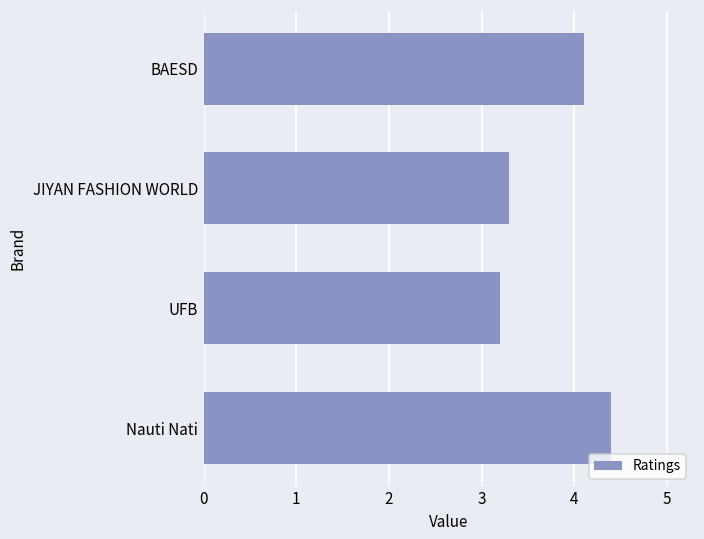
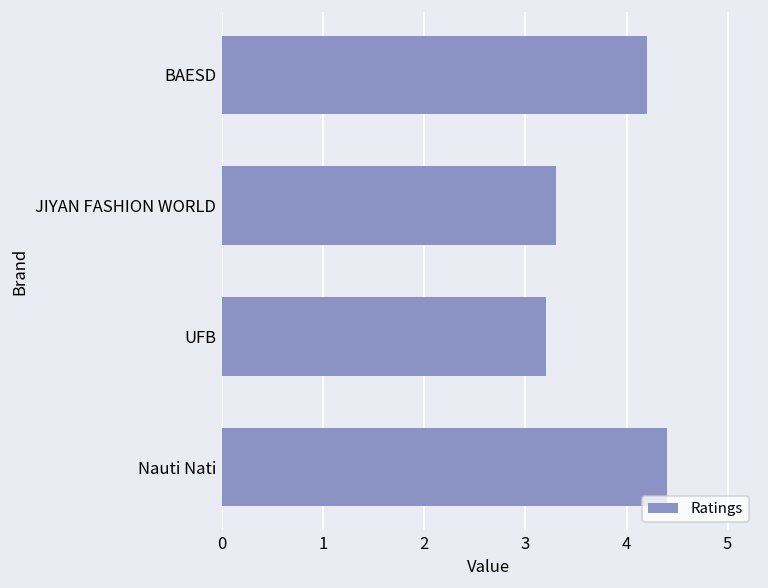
BAESD: 4.1 -> 4.2
